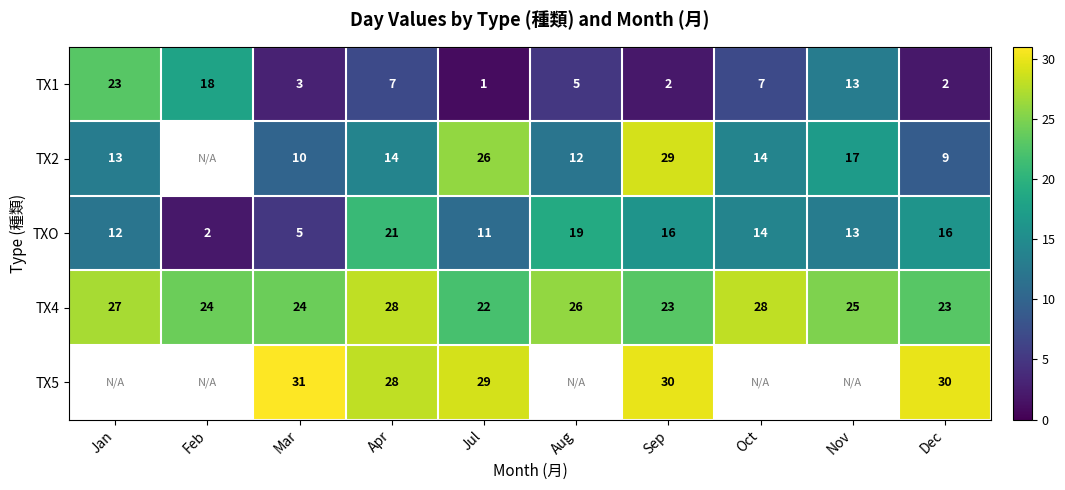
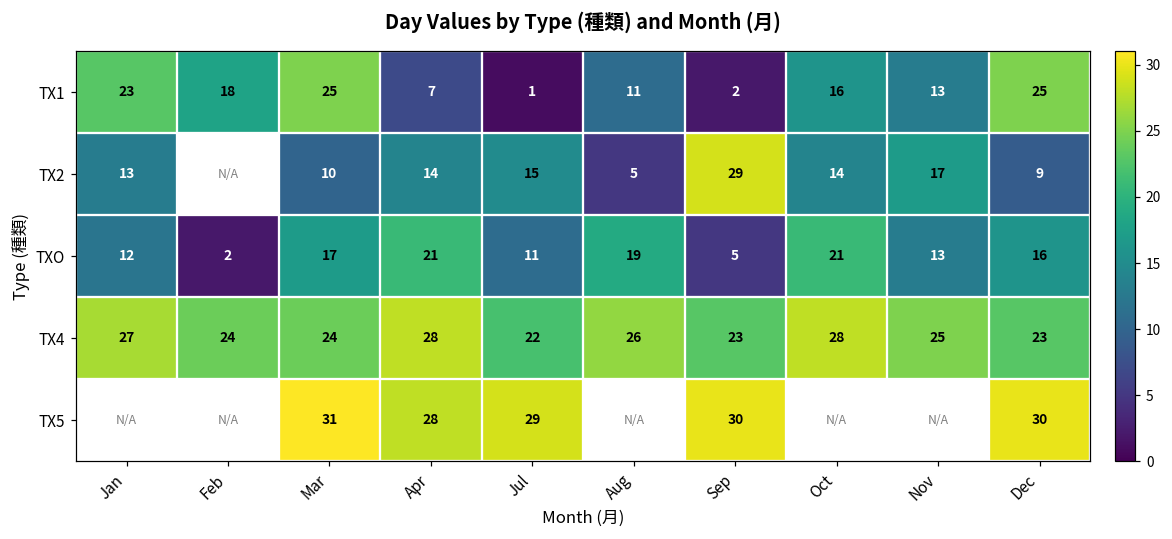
TX1, Mar: 3 -> 25
TX1, Aug: 5 -> 11
TX1, Oct: 7 -> 16
TX1, Dec: 2 -> 25
TX2, Jul: 26 -> 15
TX2, Aug: 12 -> 5
TXO, Mar: 5 -> 17
TXO, Sep: 16 -> 5
TXO, Oct: 14 -> 21
